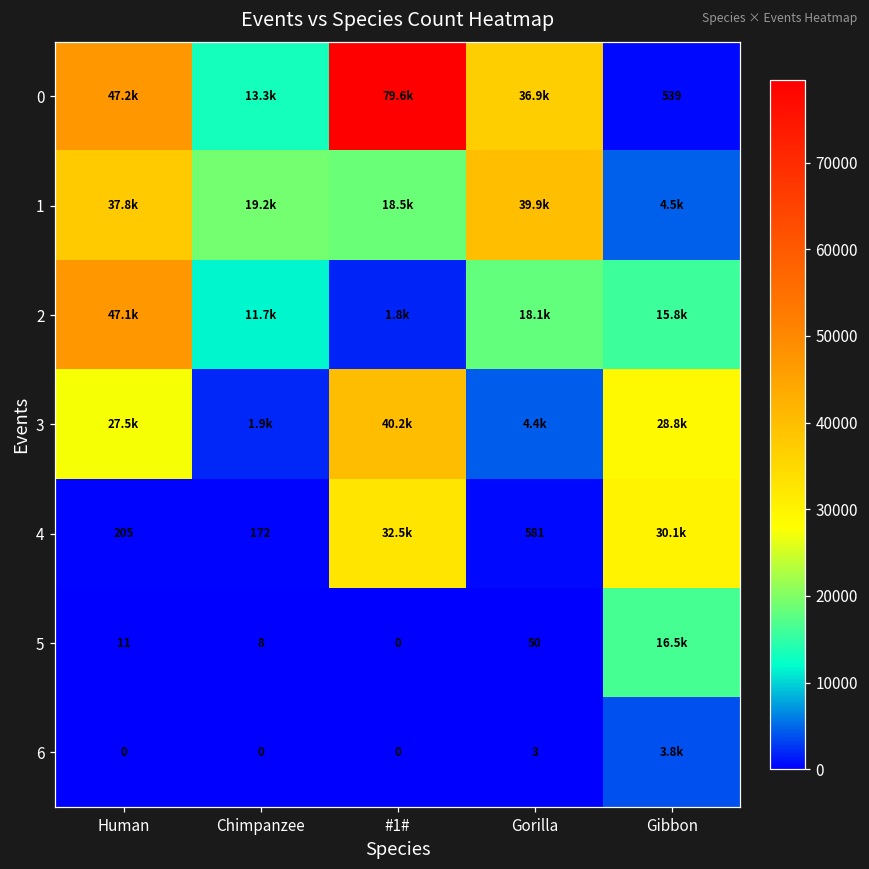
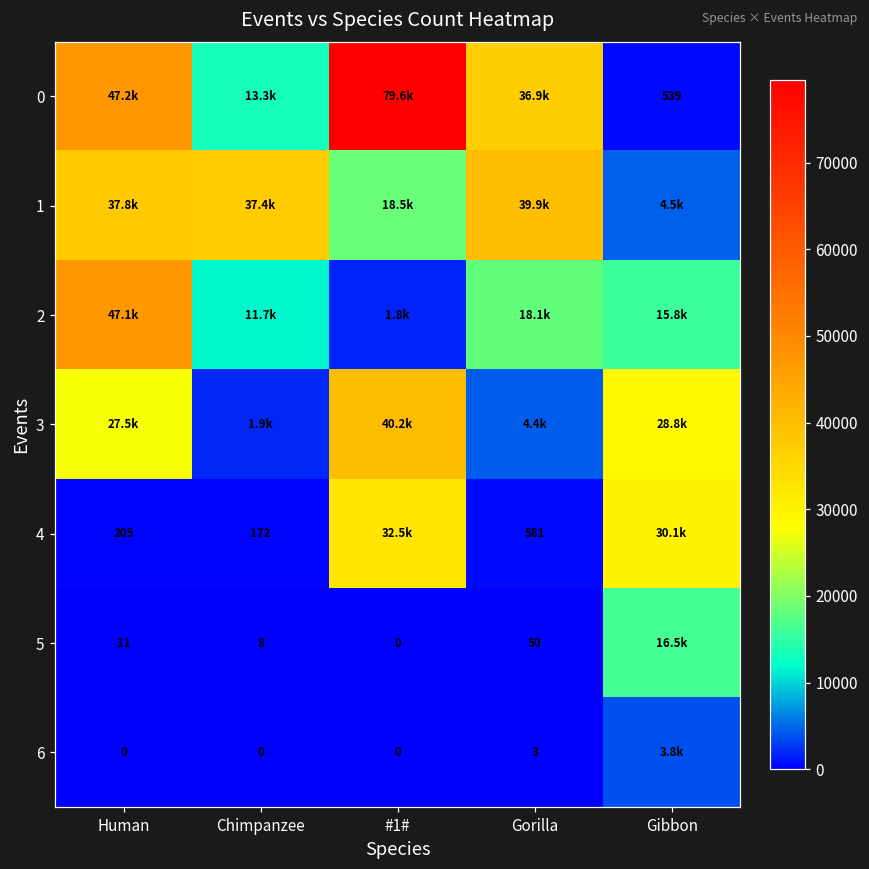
1, Chimpanzee: 19.2k -> 37.4k
